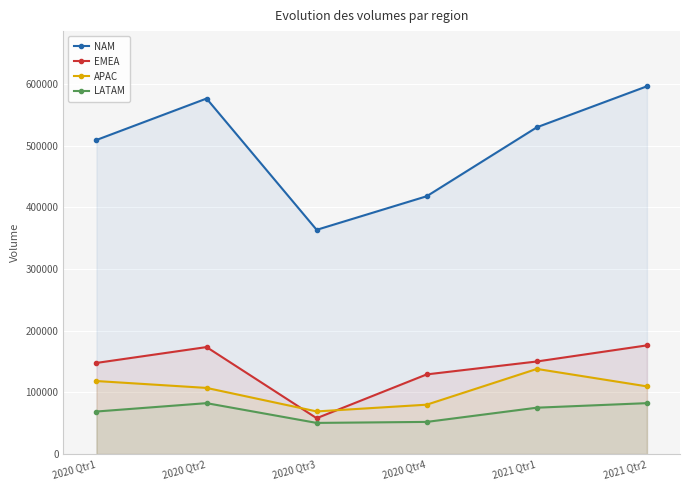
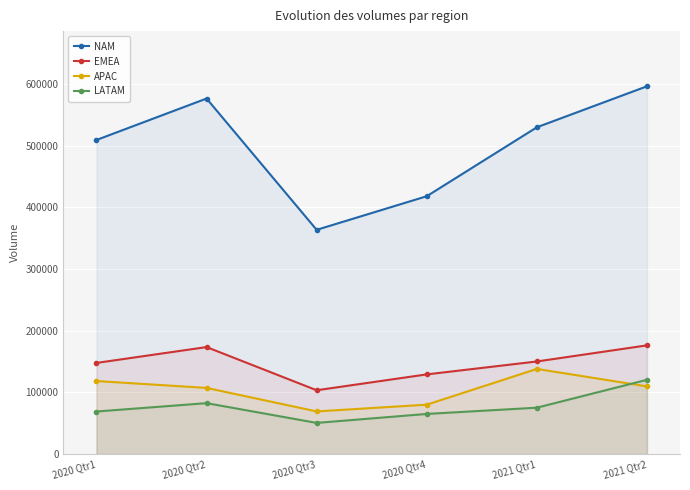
EMEA, 2020 Qtr3: 60000 -> 100000
LATAM, 2020 Qtr4: 50000 -> 70000
LATAM, 2021 Qtr2: 80000 -> 120000
